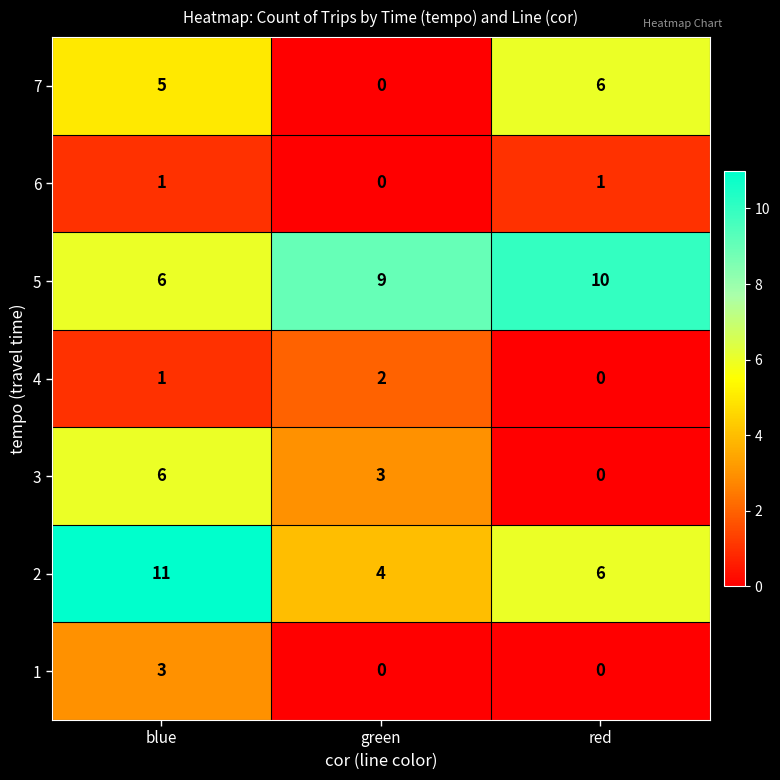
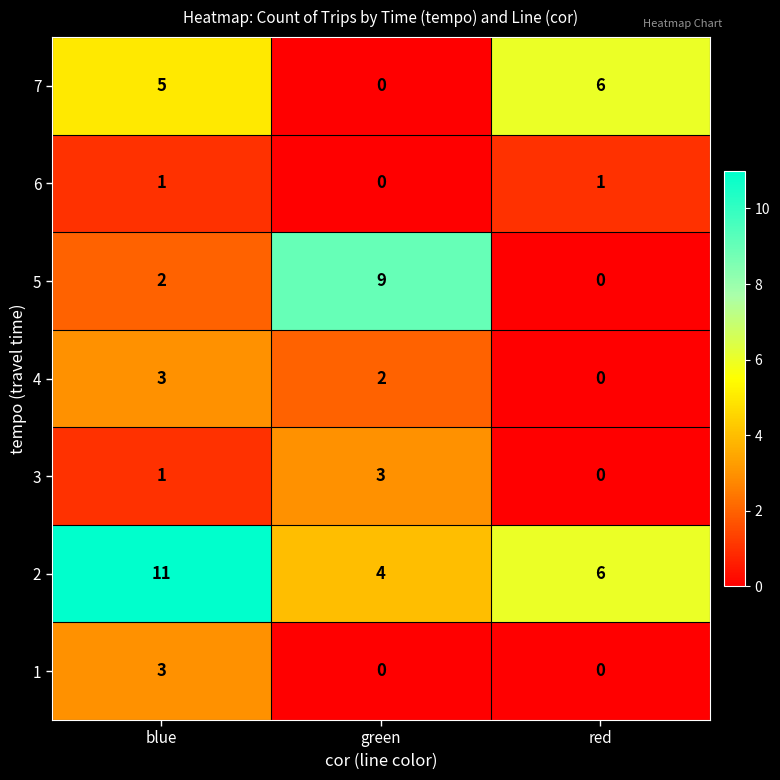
5, blue: 6 -> 2
5, red: 10 -> 0
4, blue: 1 -> 3
3, blue: 6 -> 1
